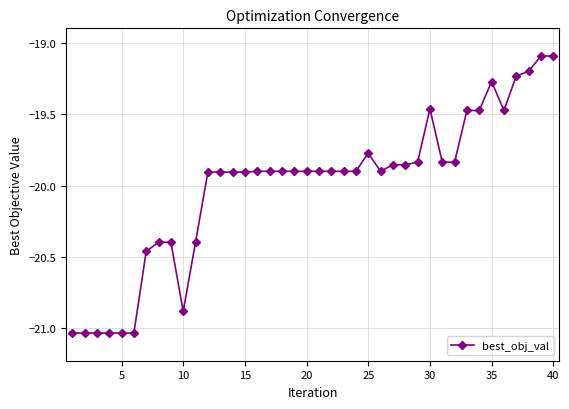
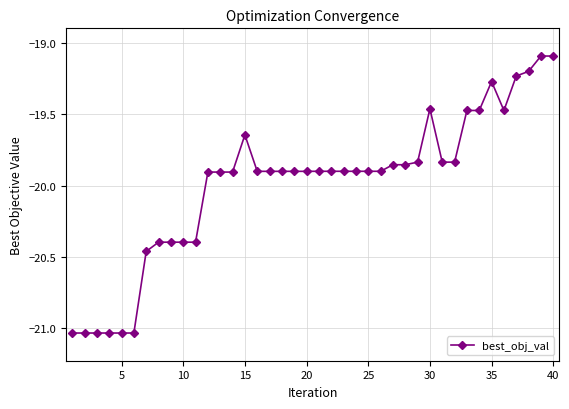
10: -20.88 -> -20.40
15: -19.90 -> -19.64
25: -19.77 -> -19.90
